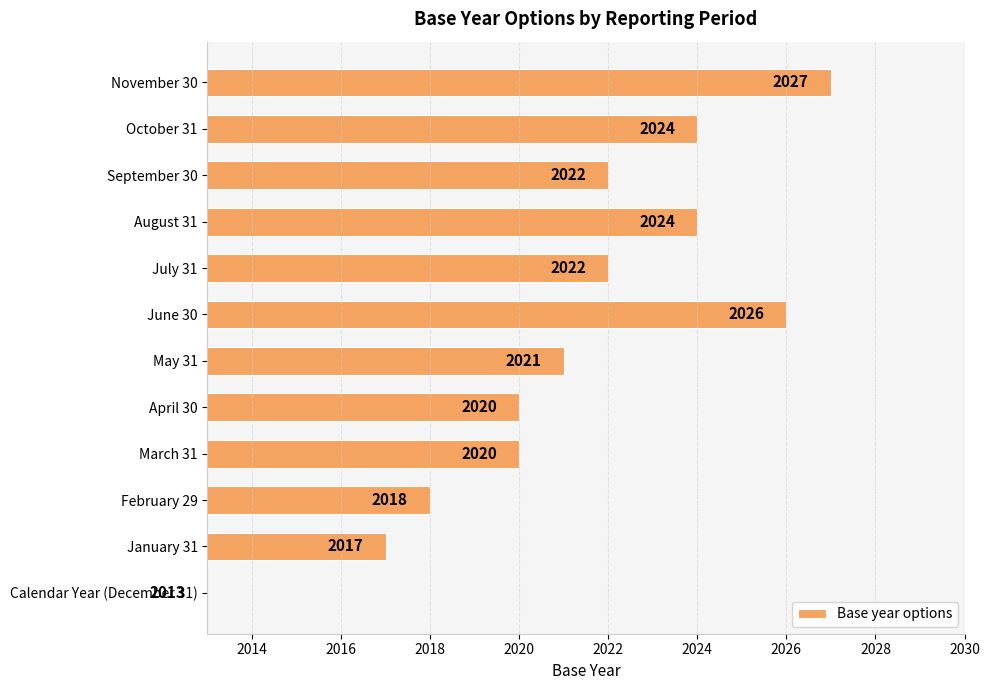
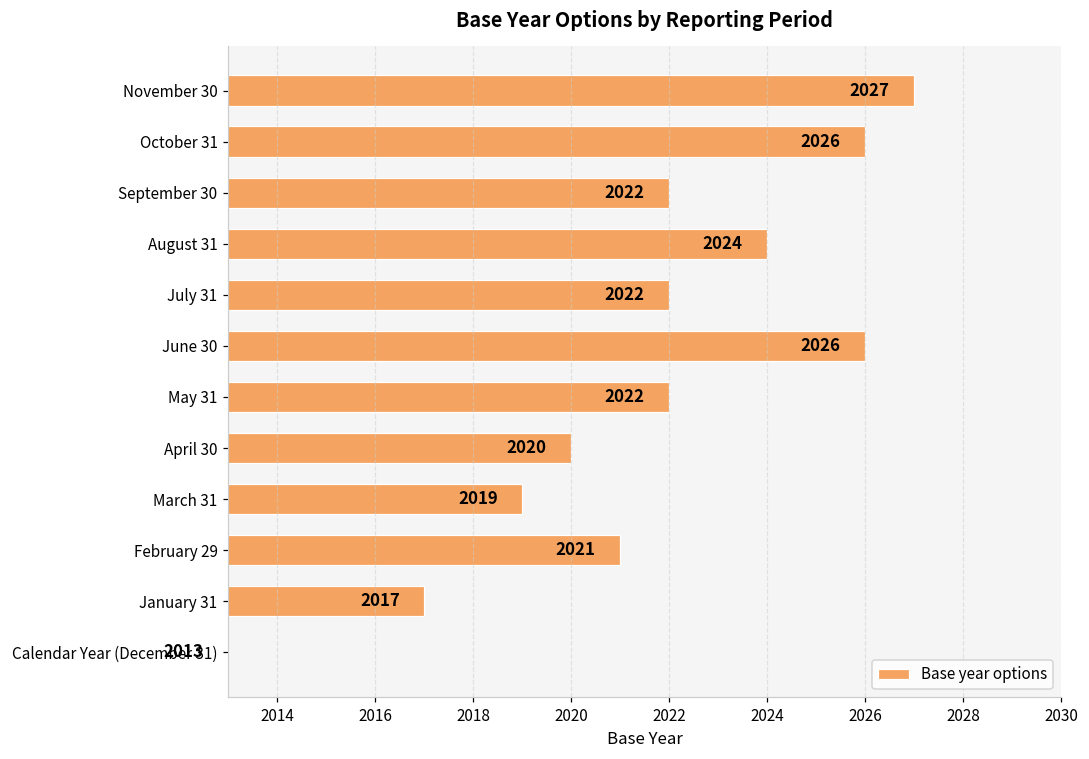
October 31: 2024 -> 2026
May 31: 2021 -> 2022
March 31: 2020 -> 2019
February 29: 2018 -> 2021
